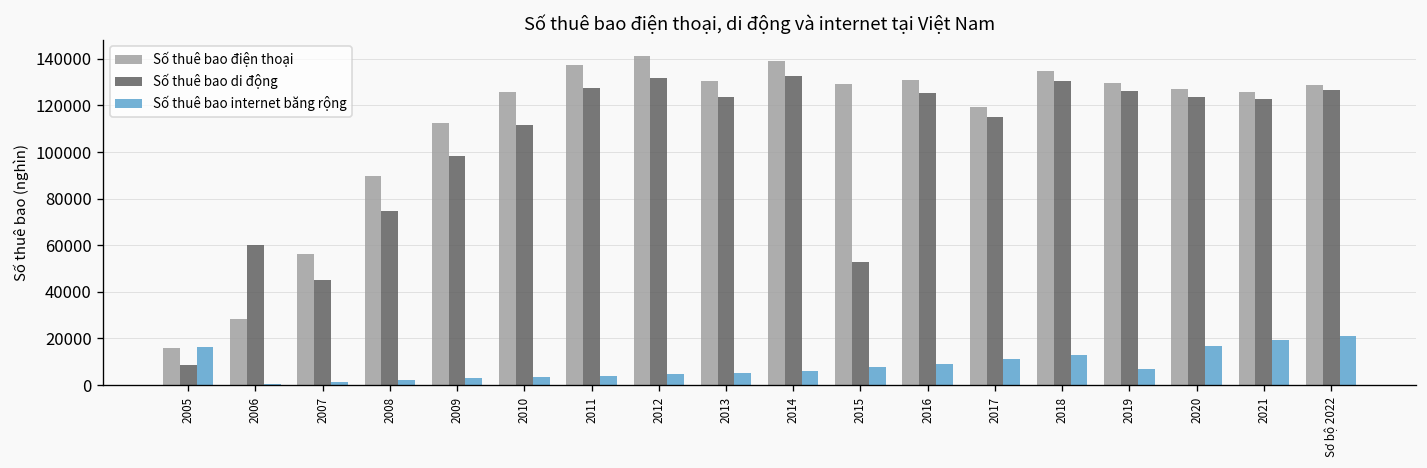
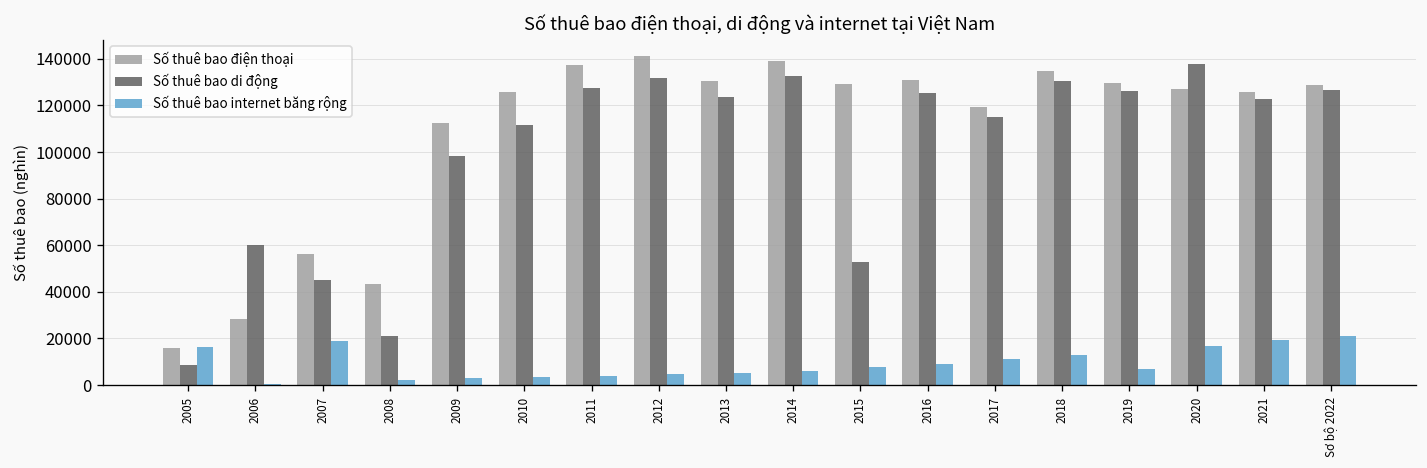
Số thuê bao internet băng rộng, 2007: 1000 -> 19000
Số thuê bao điện thoại, 2008: 90000 -> 43000
Số thuê bao di động, 2008: 75000 -> 21000
Số thuê bao di động, 2020: 124000 -> 138000
